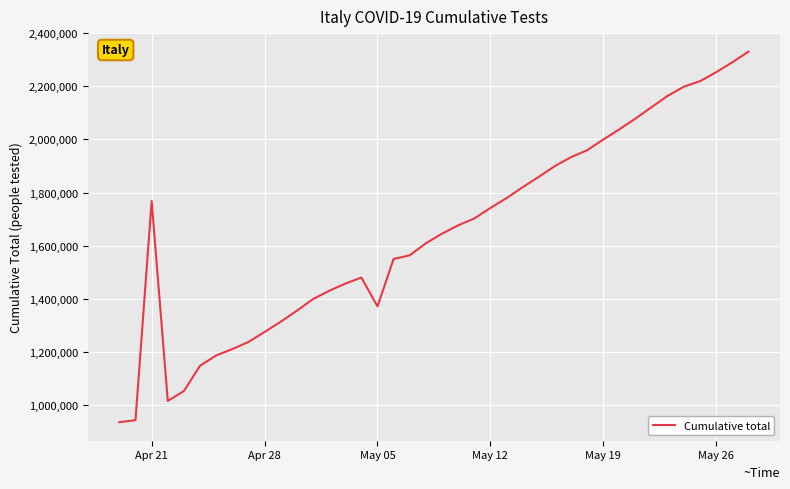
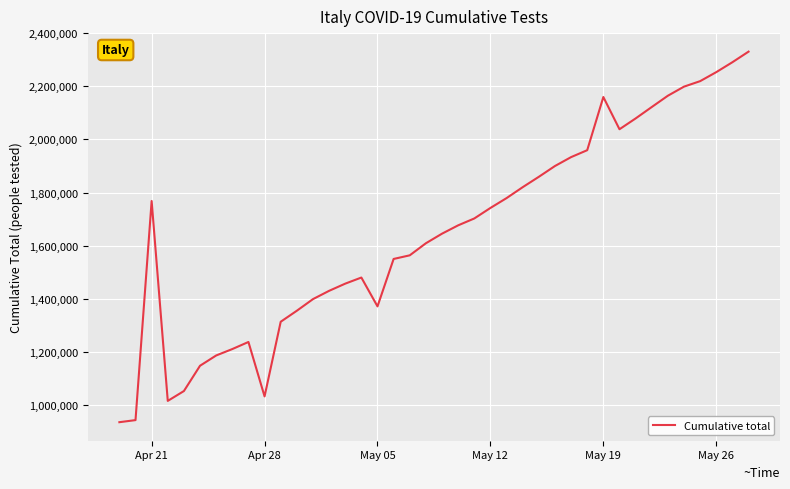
Apr 28: 1,270,000 -> 1,030,000
May 19: 2,000,000 -> 2,160,000
